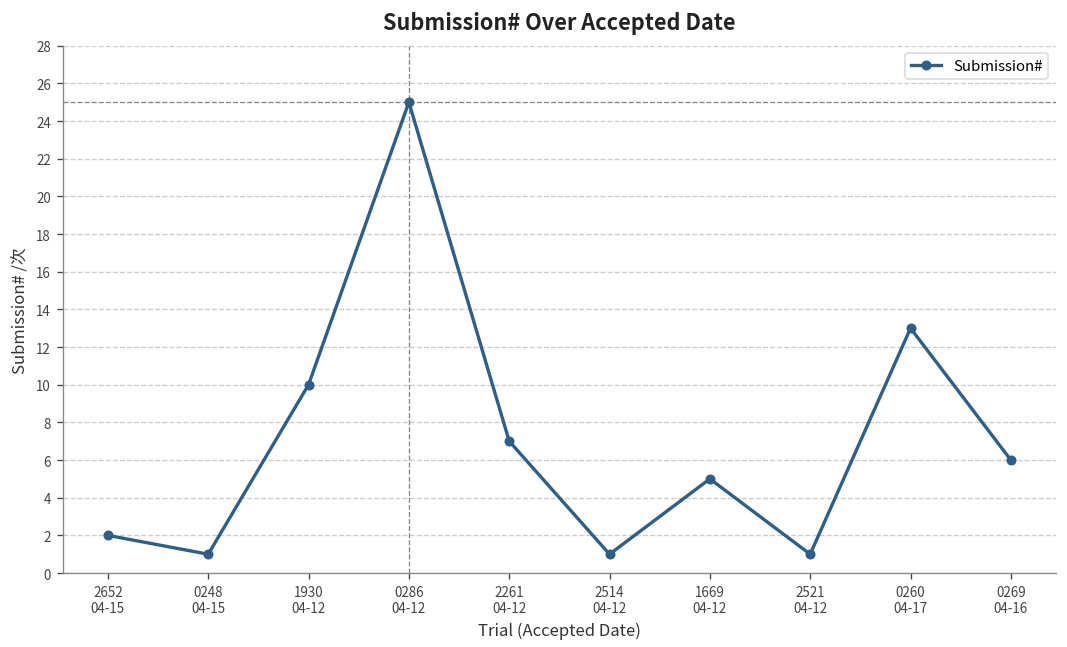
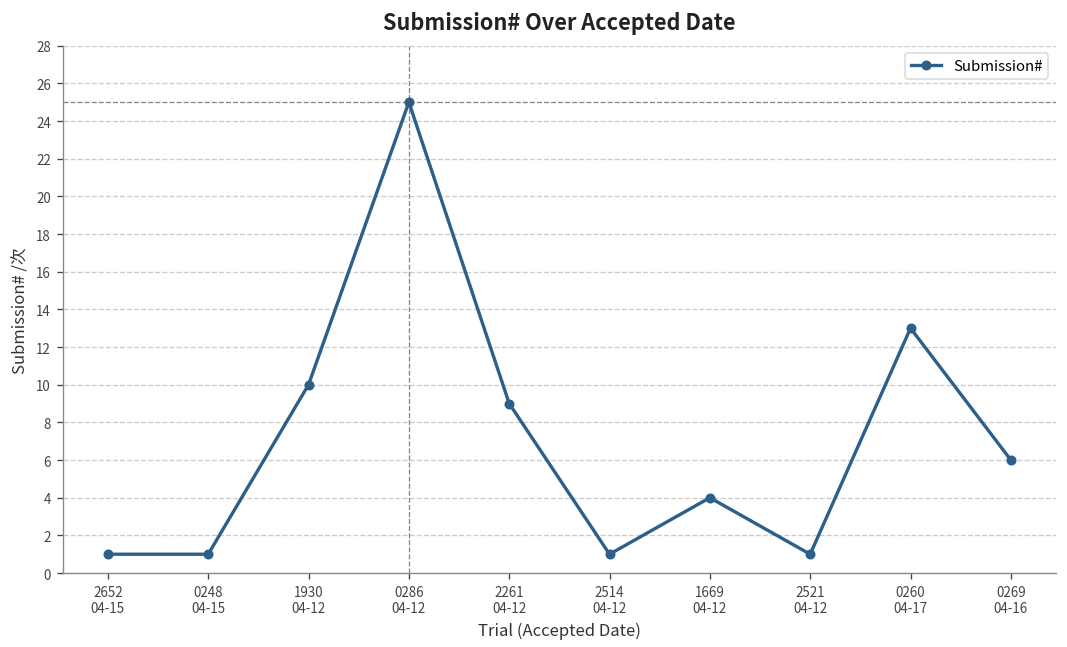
2652 04-15: 2 -> 1
2261 04-12: 7 -> 9
1669 04-12: 5 -> 4
